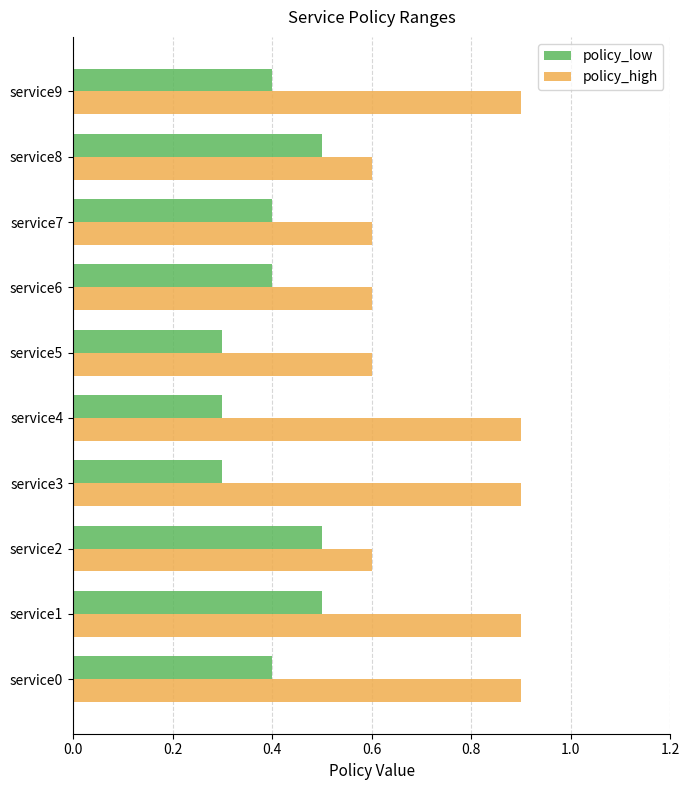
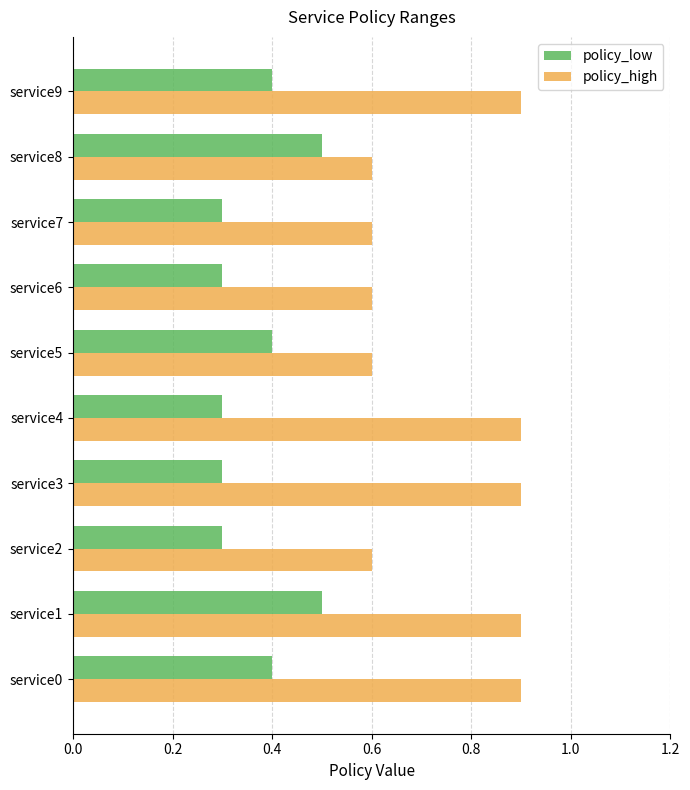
policy_low, service7: 0.4 -> 0.3
policy_low, service6: 0.4 -> 0.3
policy_low, service5: 0.3 -> 0.4
policy_low, service2: 0.5 -> 0.3
